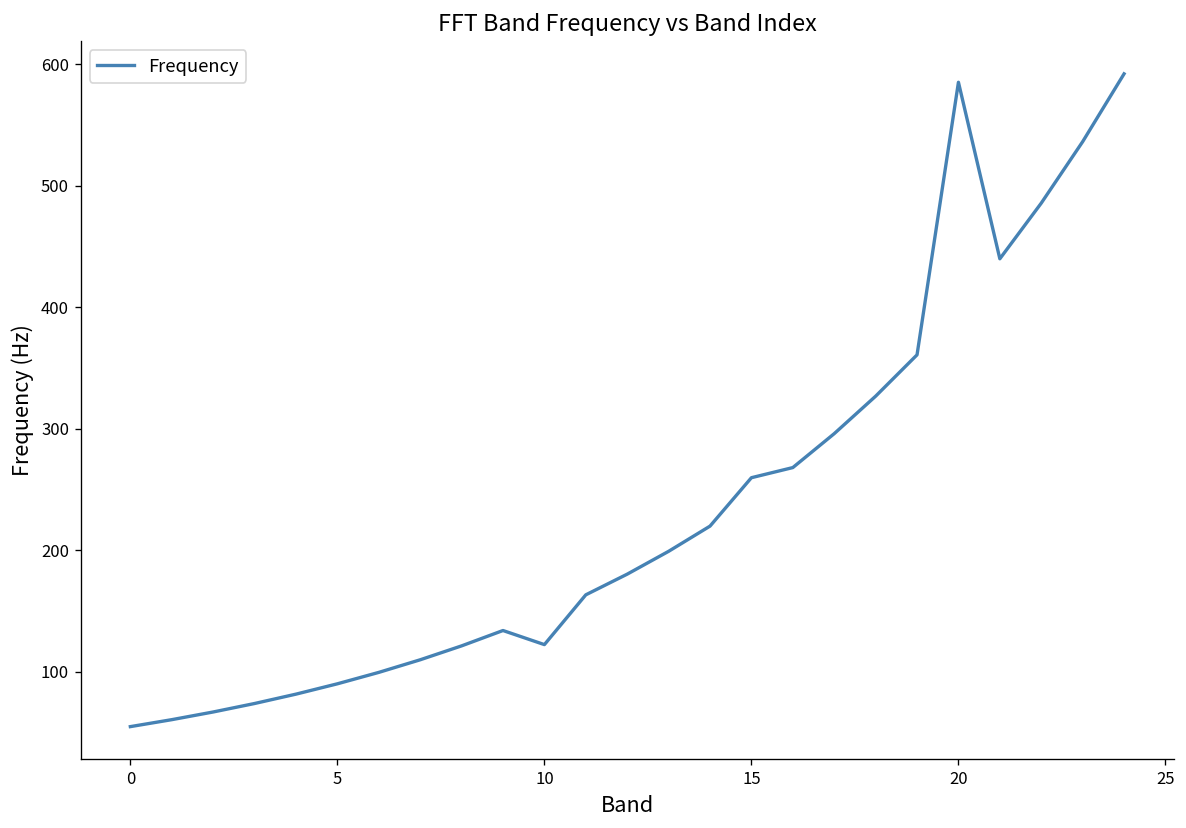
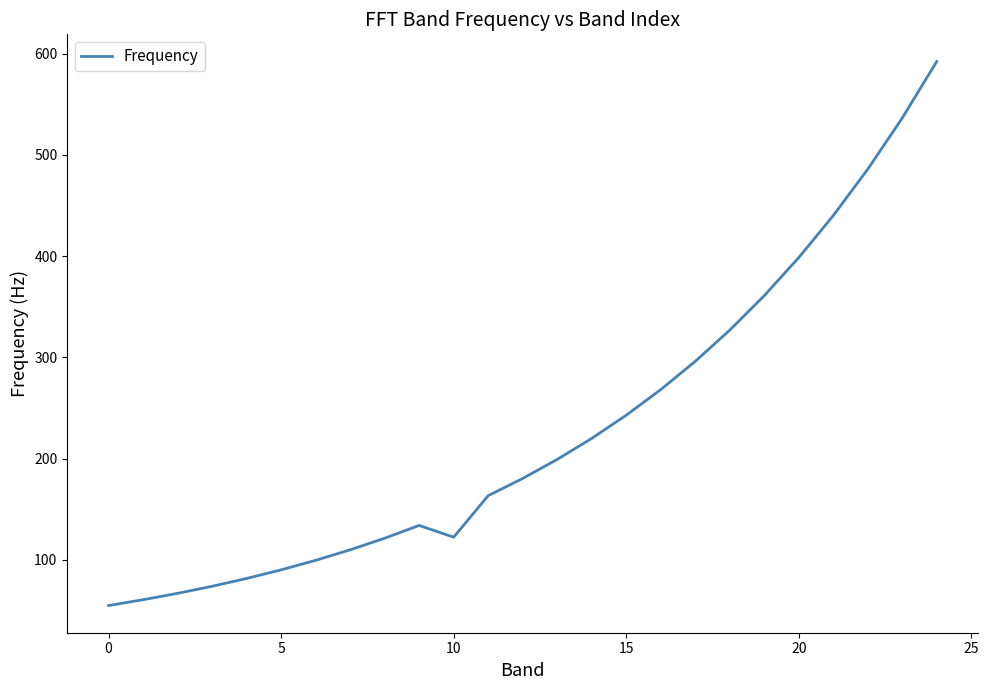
15: 260 -> 243
20: 585 -> 399
